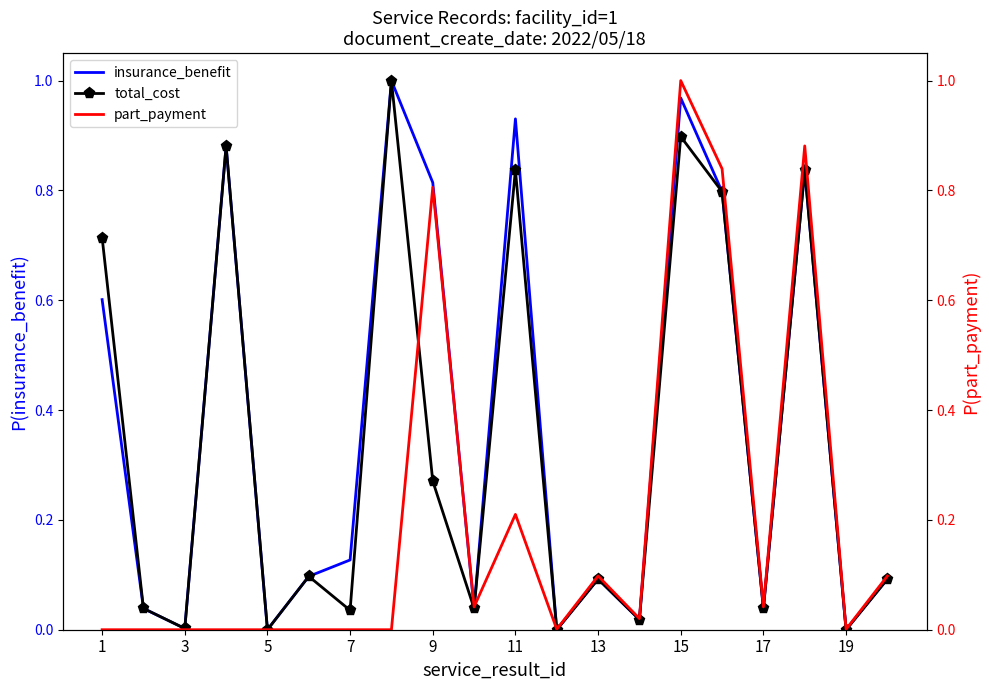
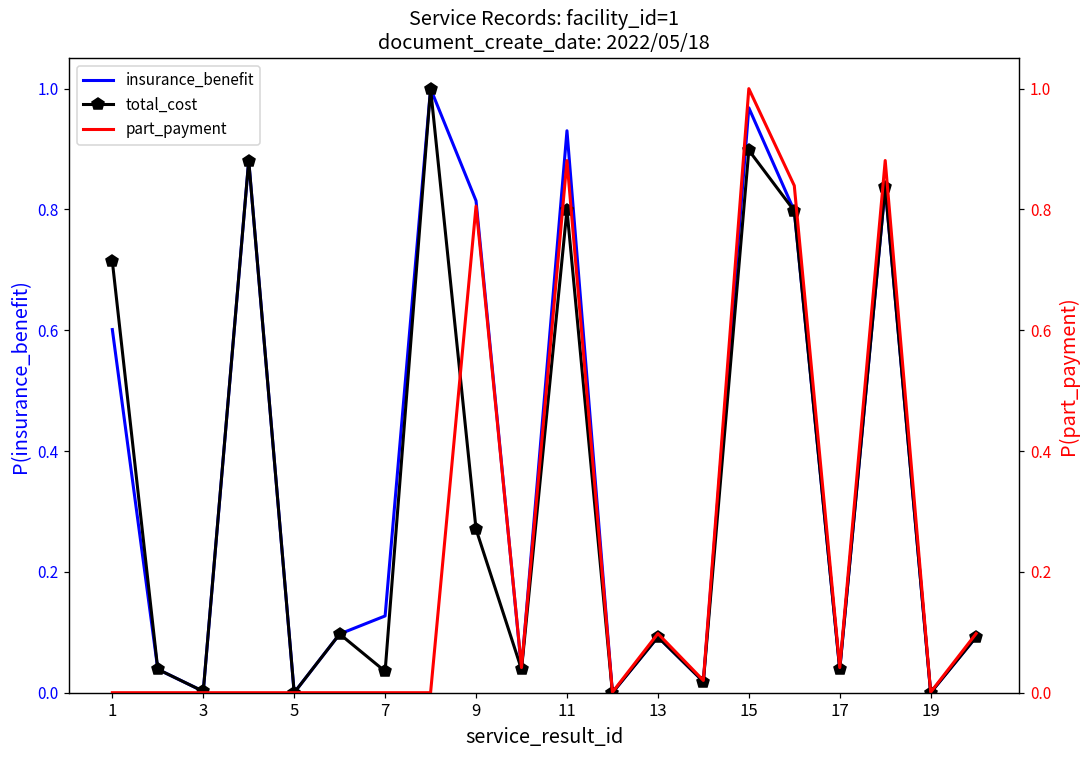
total_cost, 11: 0.84 -> 0.80
part_payment, 11: 0.21 -> 0.88
